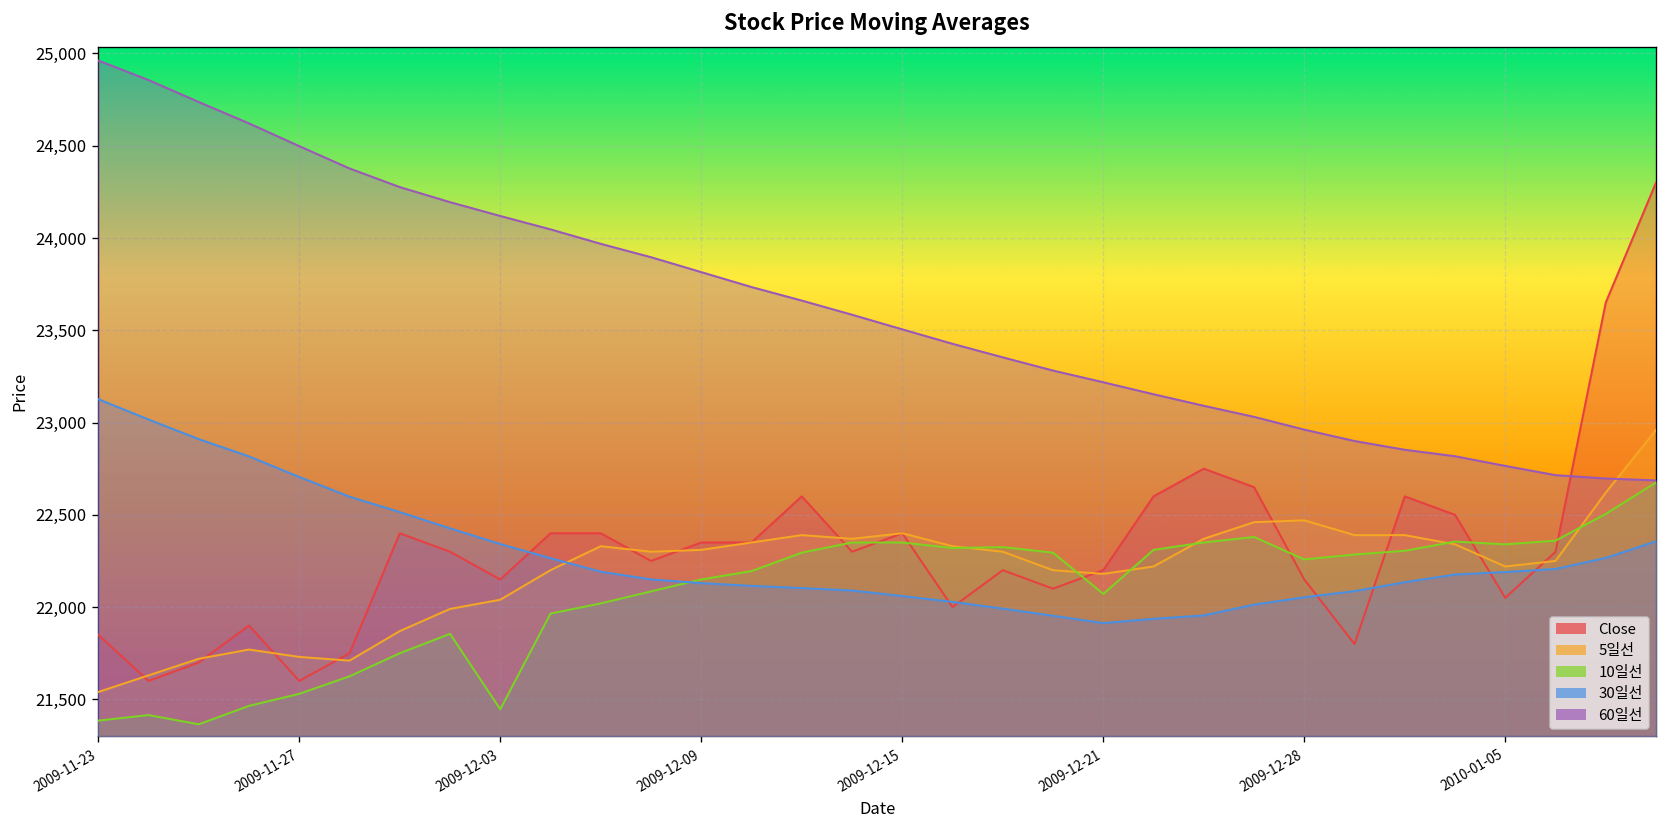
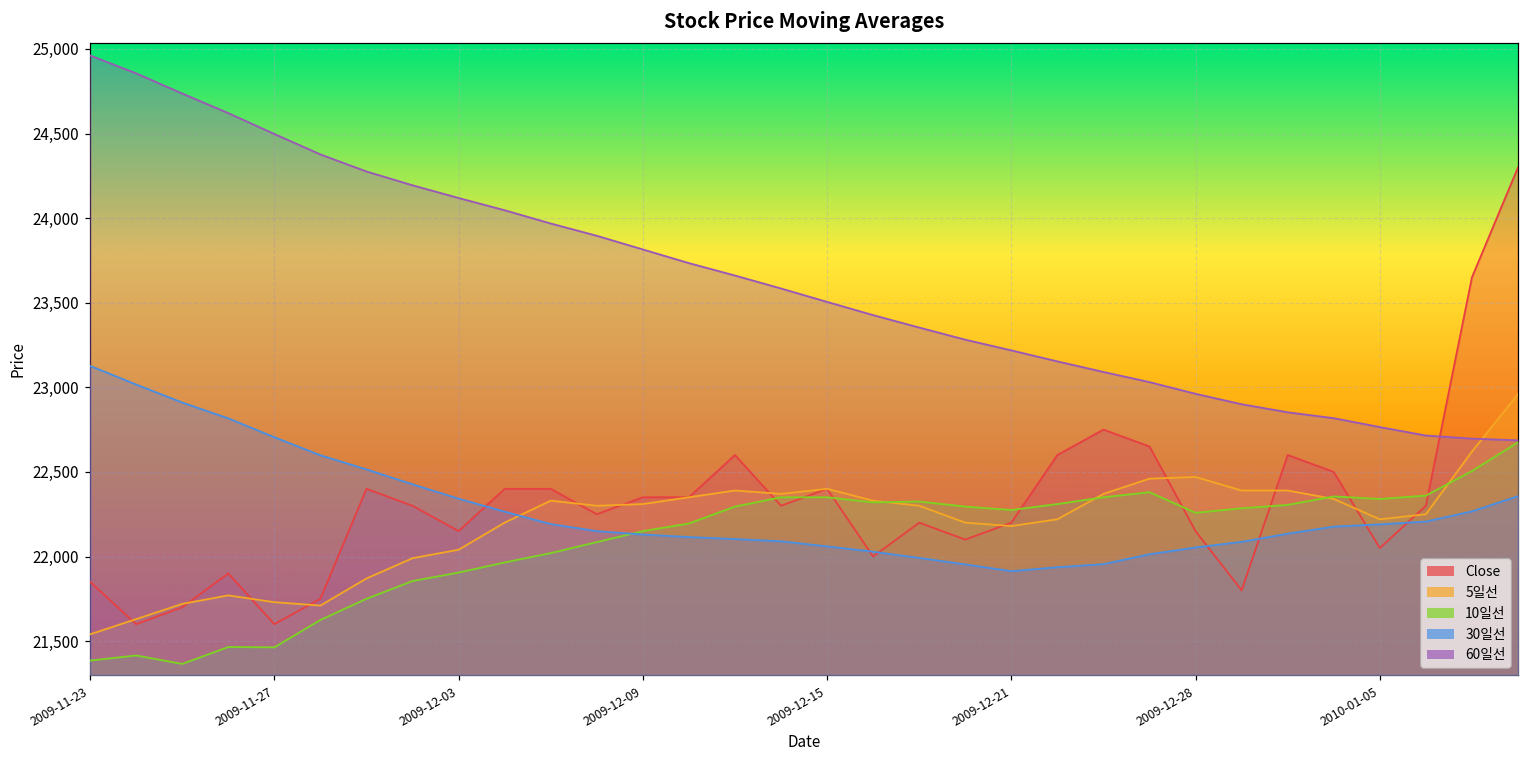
10일선, 2009-11-27: 21,530 -> 21,460
10일선, 2009-12-03: 21,450 -> 21,910
10일선, 2009-12-21: 22,070 -> 22,280
